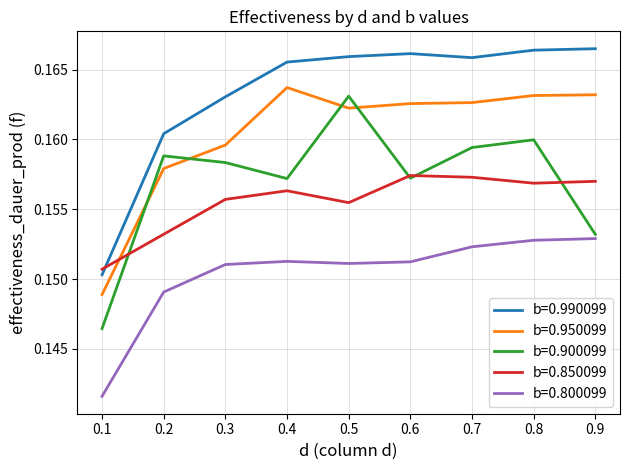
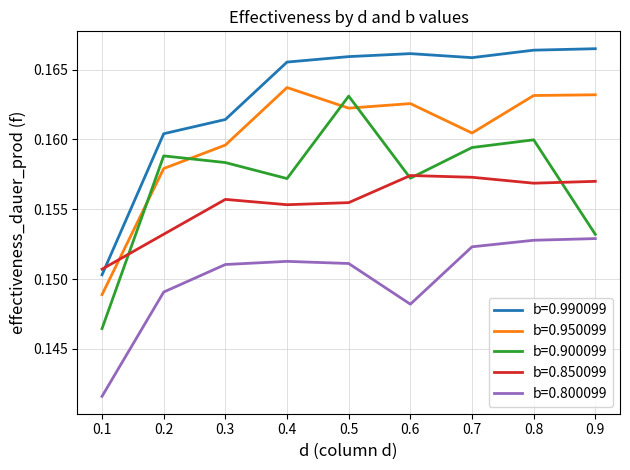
b=0.990099, 0.3: 0.1631 -> 0.1614
b=0.850099, 0.4: 0.1563 -> 0.1553
b=0.800099, 0.6: 0.1512 -> 0.1482
b=0.950099, 0.7: 0.1626 -> 0.1605
